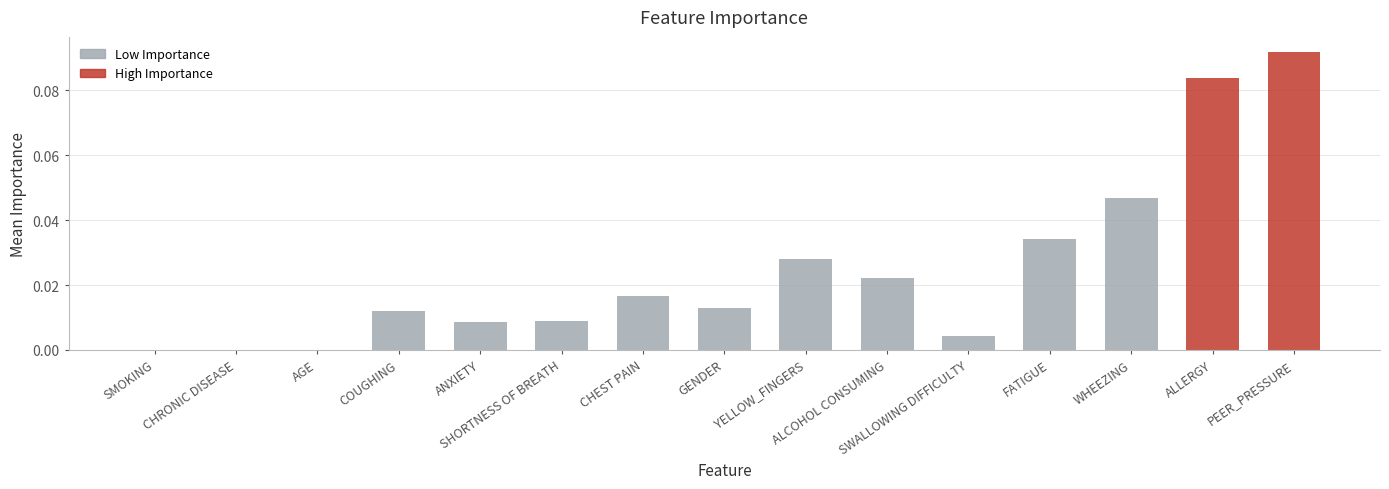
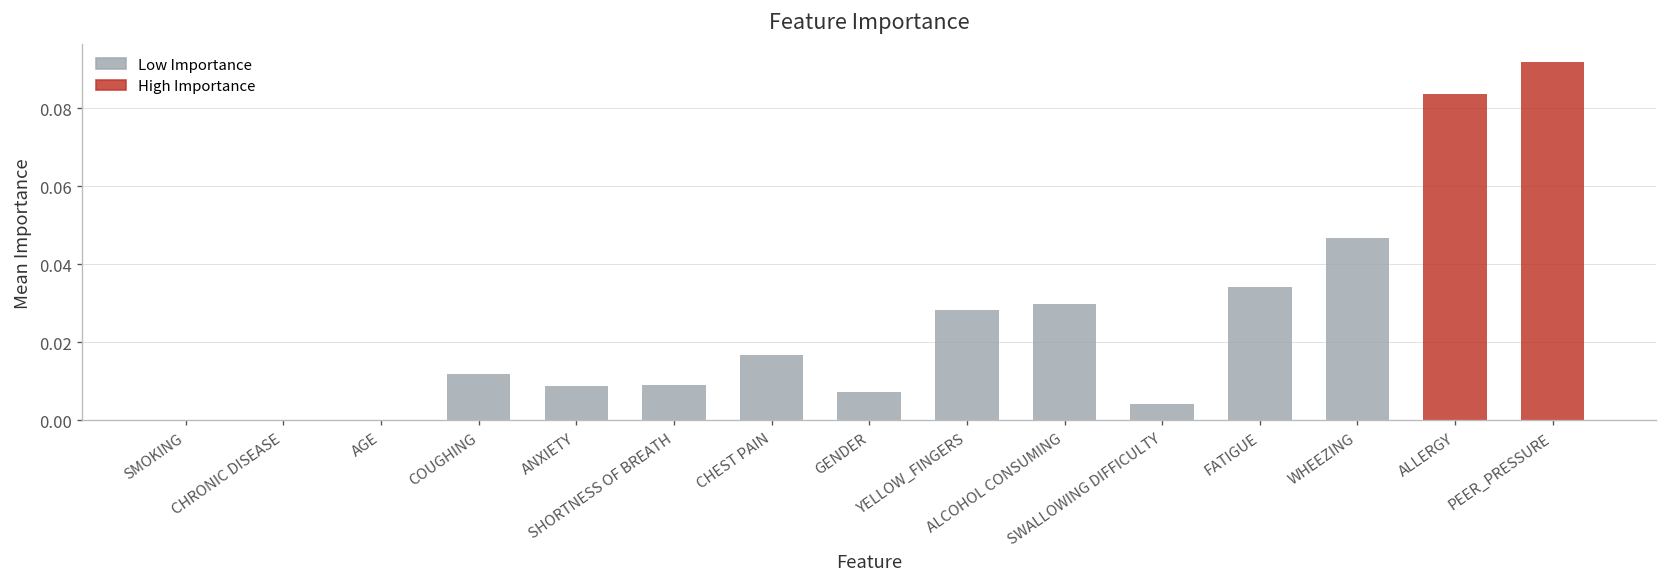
GENDER: 0.013 -> 0.007
ALCOHOL CONSUMING: 0.022 -> 0.030
